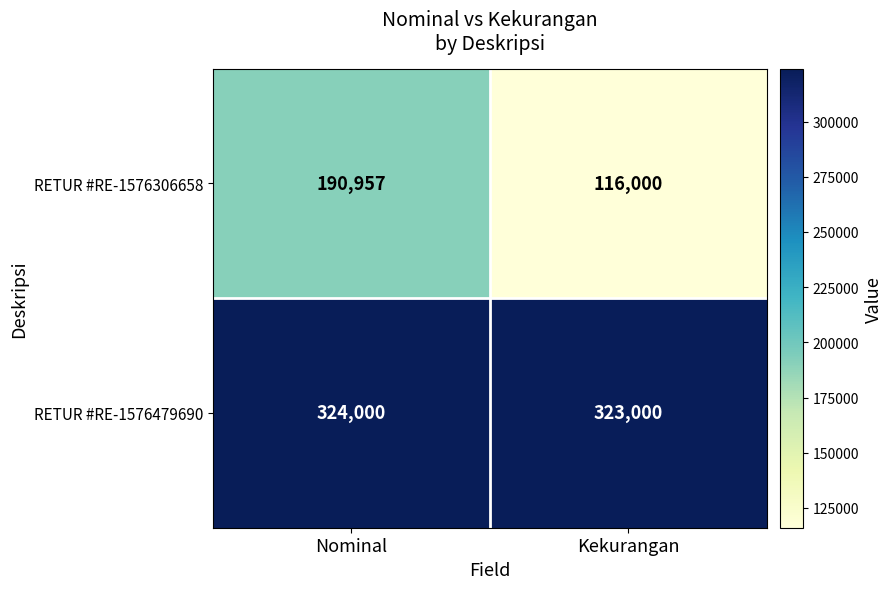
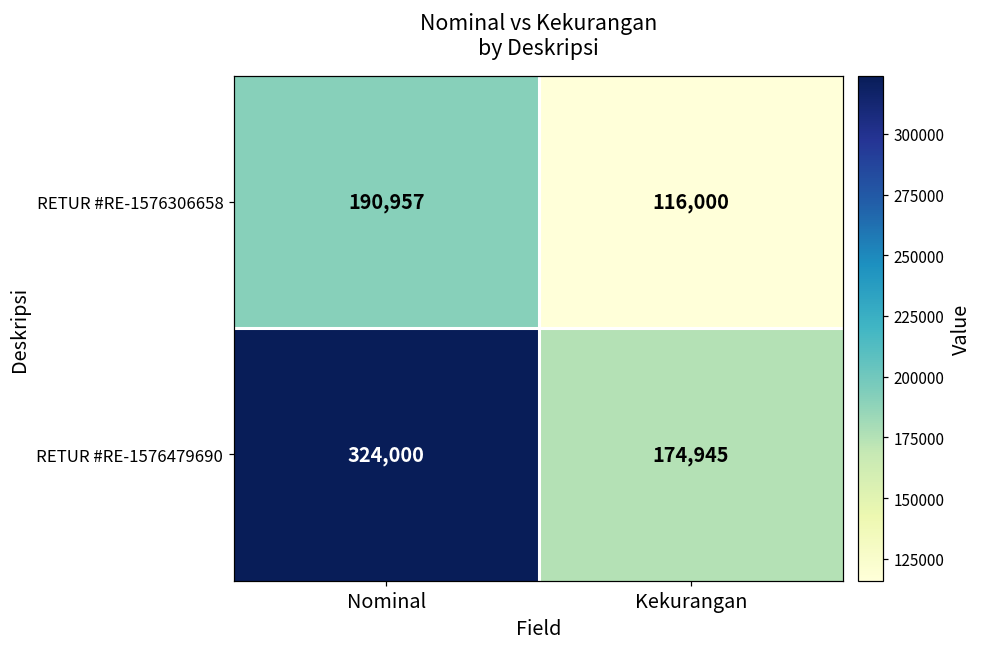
RETUR #RE-1576479690, Kekurangan: 323,000 -> 174,945
